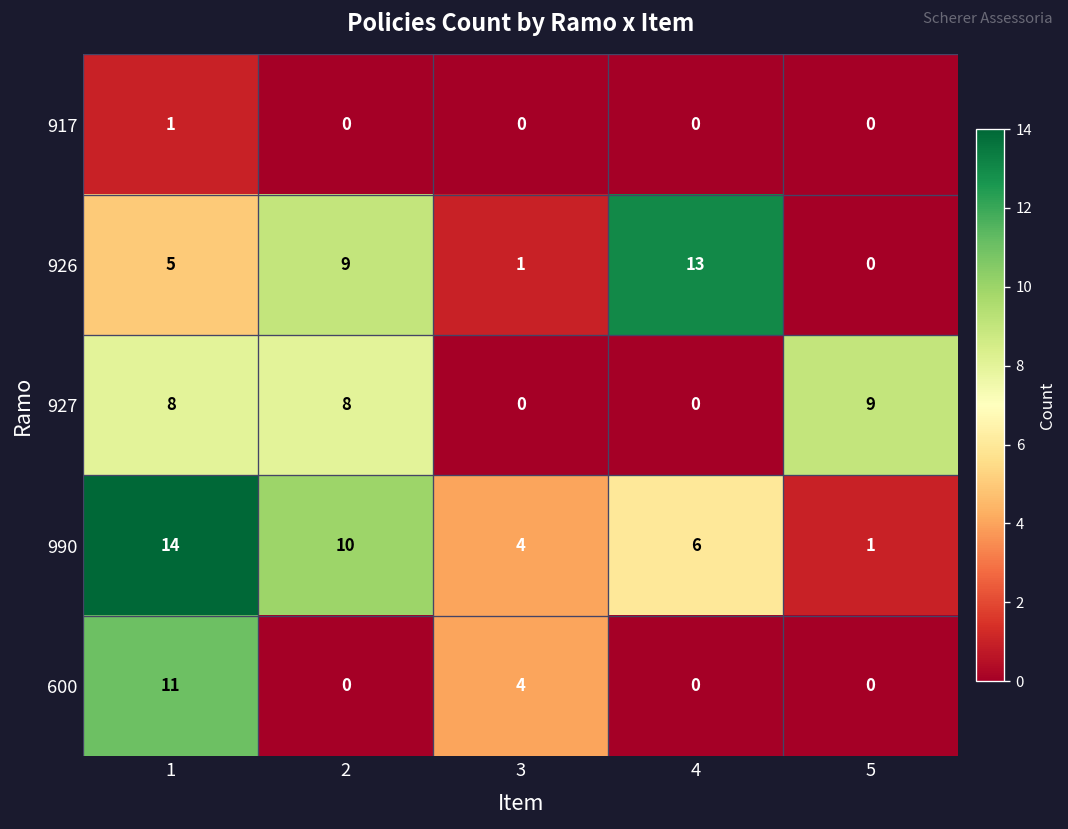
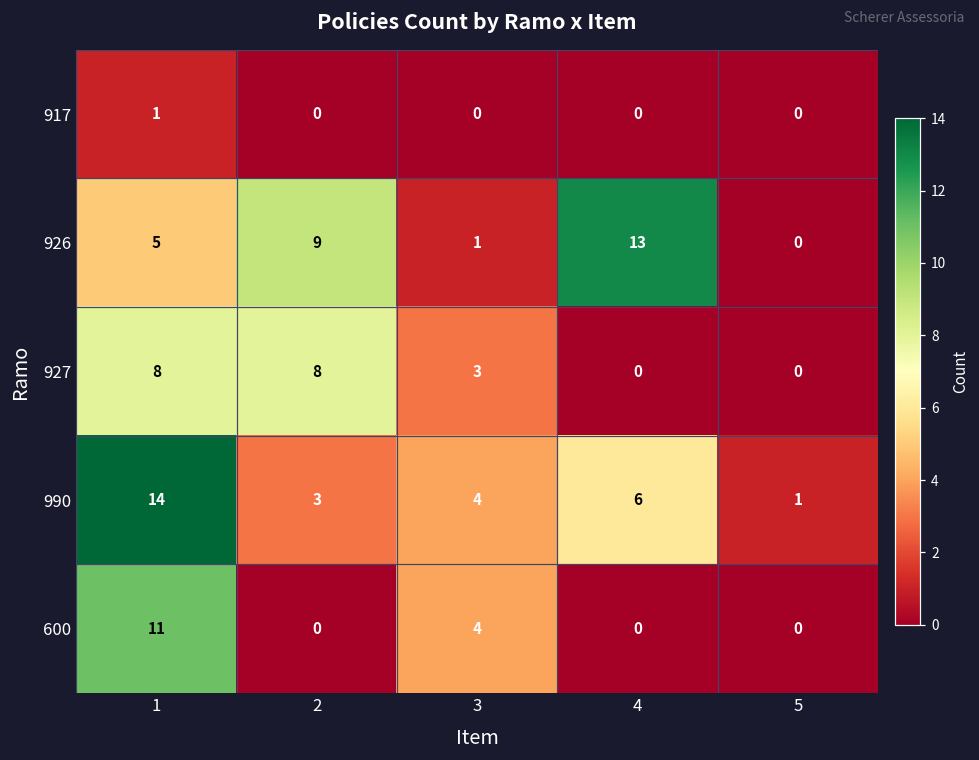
927, 3: 0 -> 3
927, 5: 9 -> 0
990, 2: 10 -> 3
